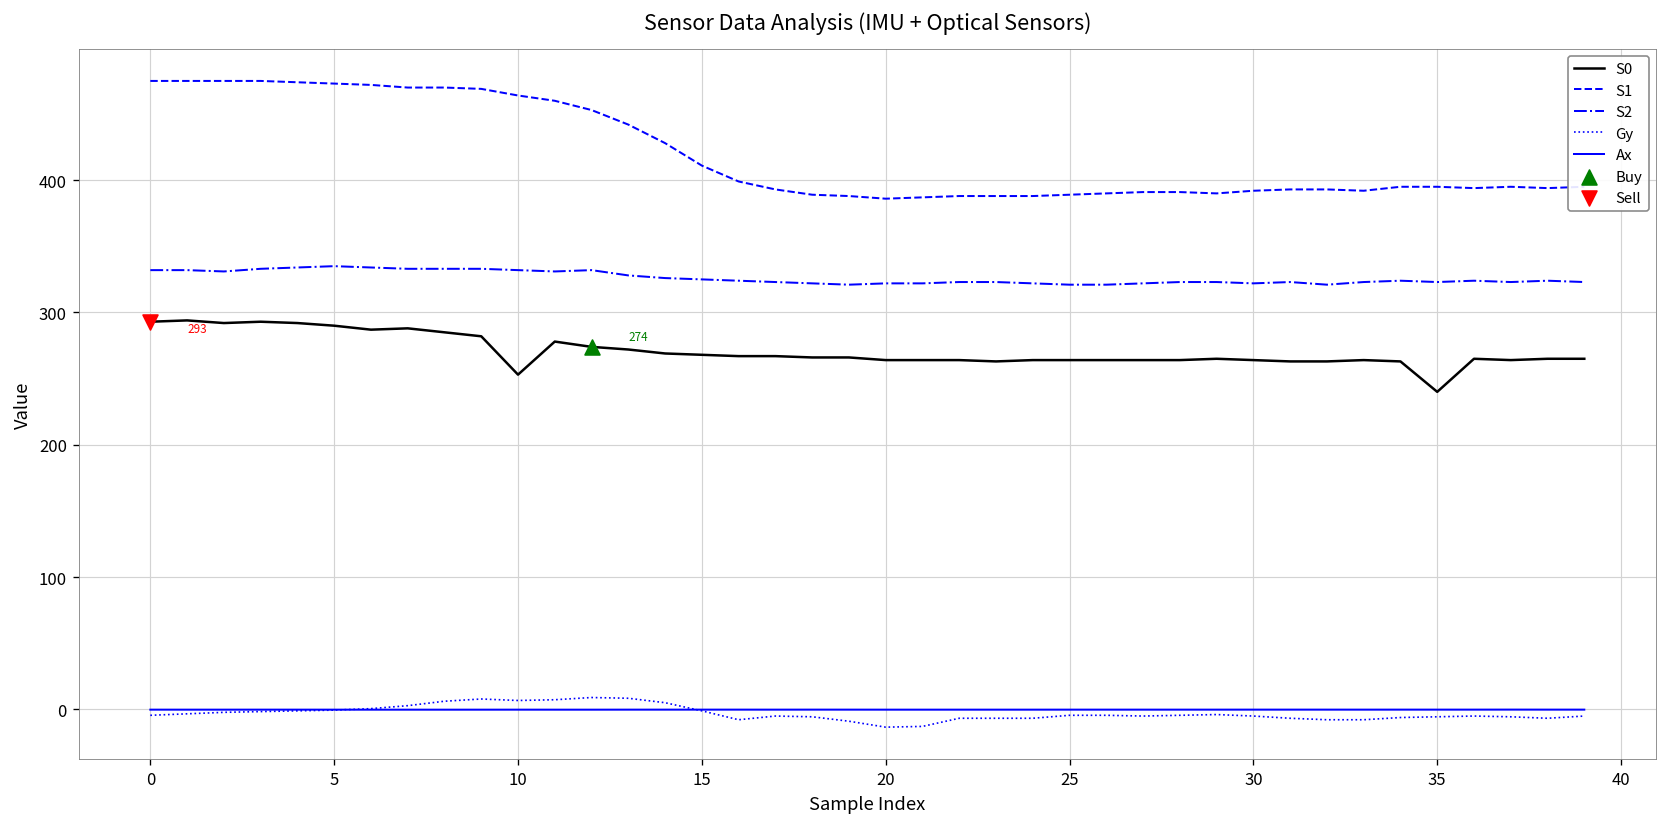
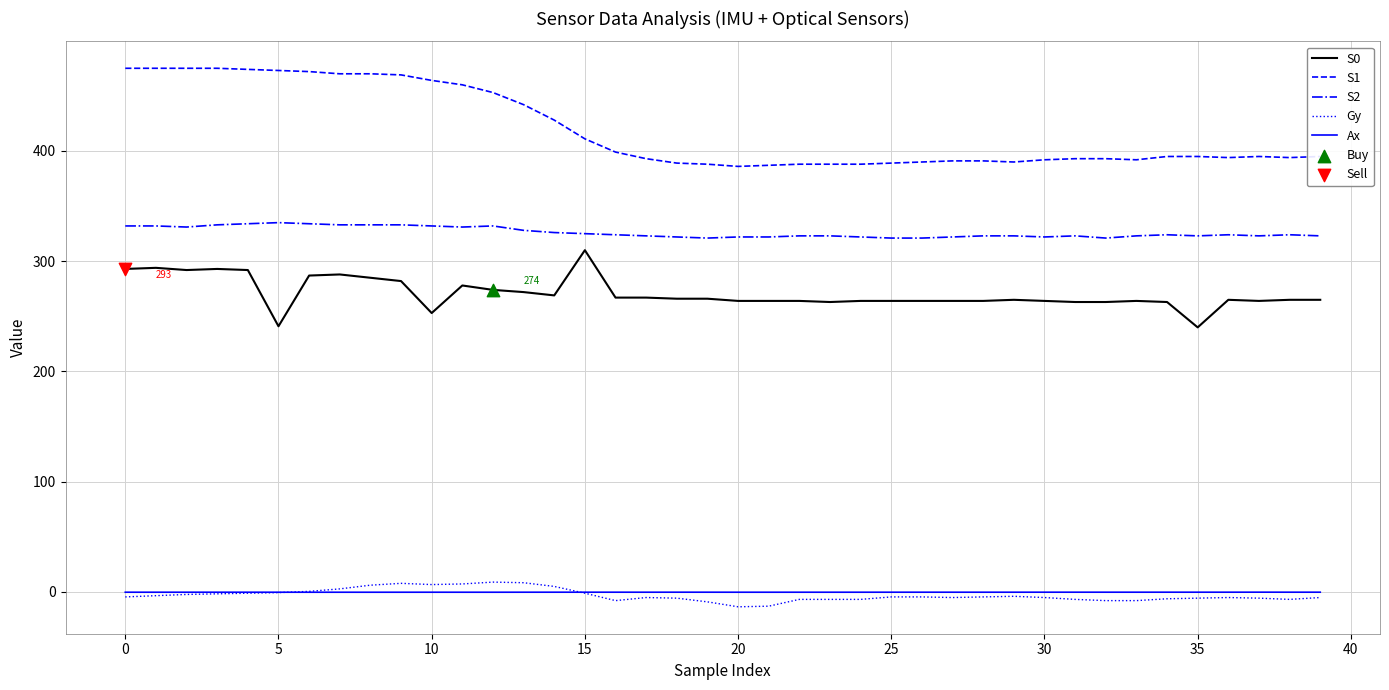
S0, 5: 290 -> 241
S0, 15: 268 -> 310
